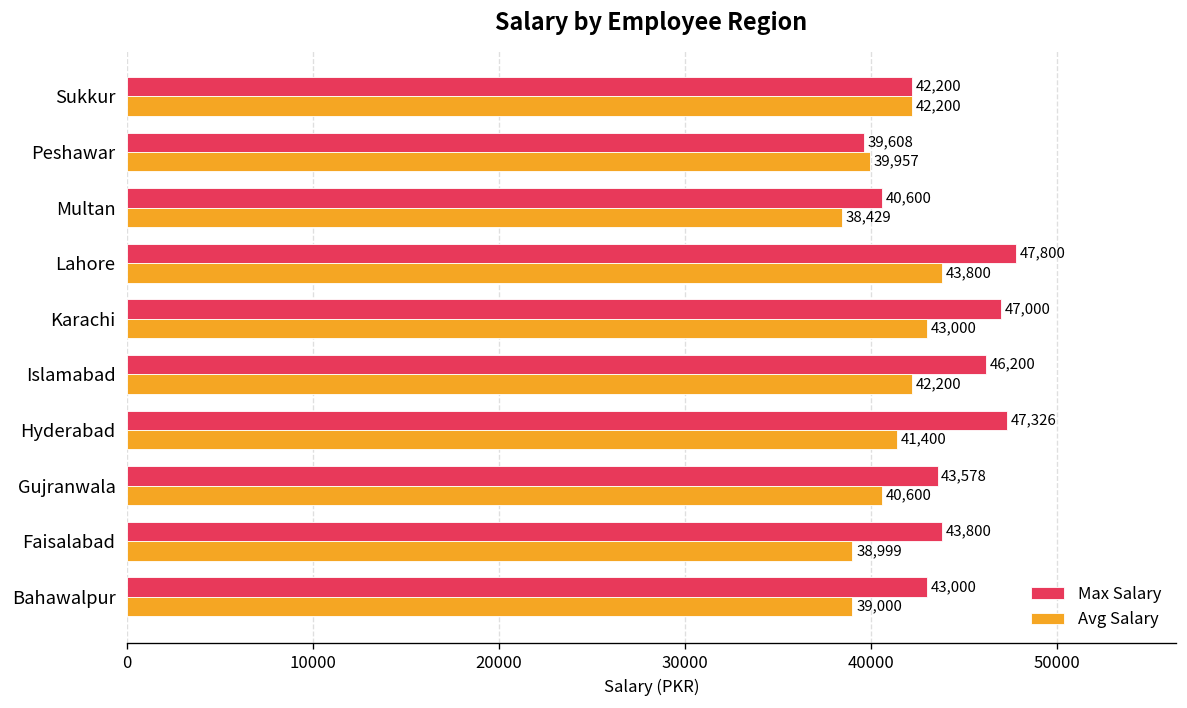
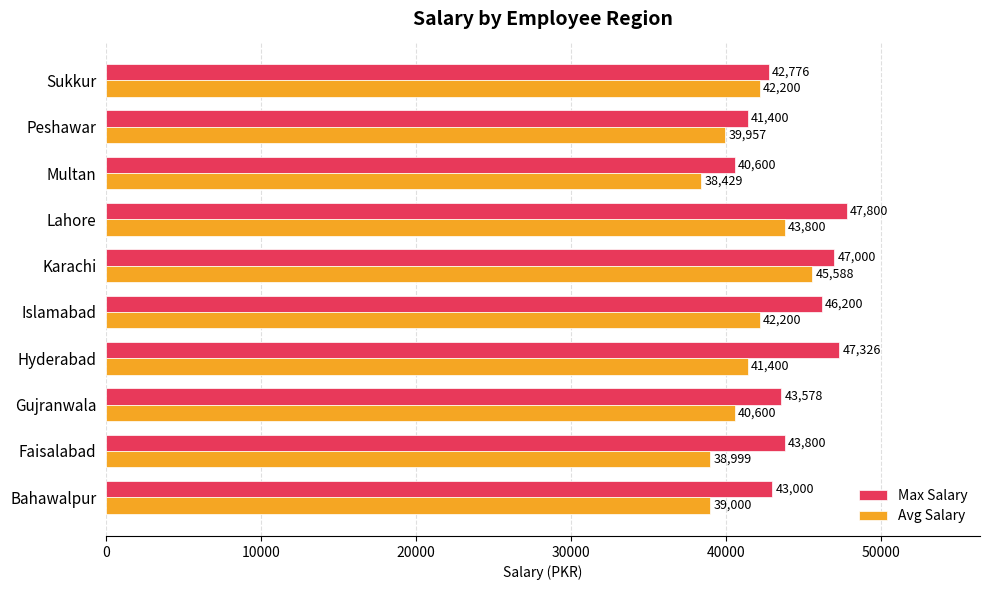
Max Salary, Sukkur: 42,200 -> 42,776
Max Salary, Peshawar: 39,608 -> 41,400
Avg Salary, Karachi: 43,000 -> 45,588
